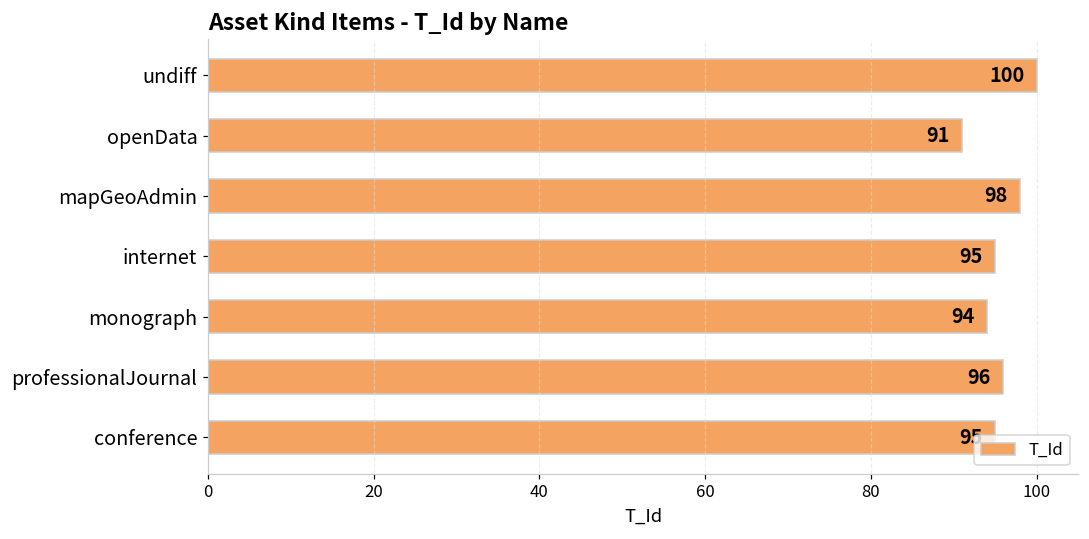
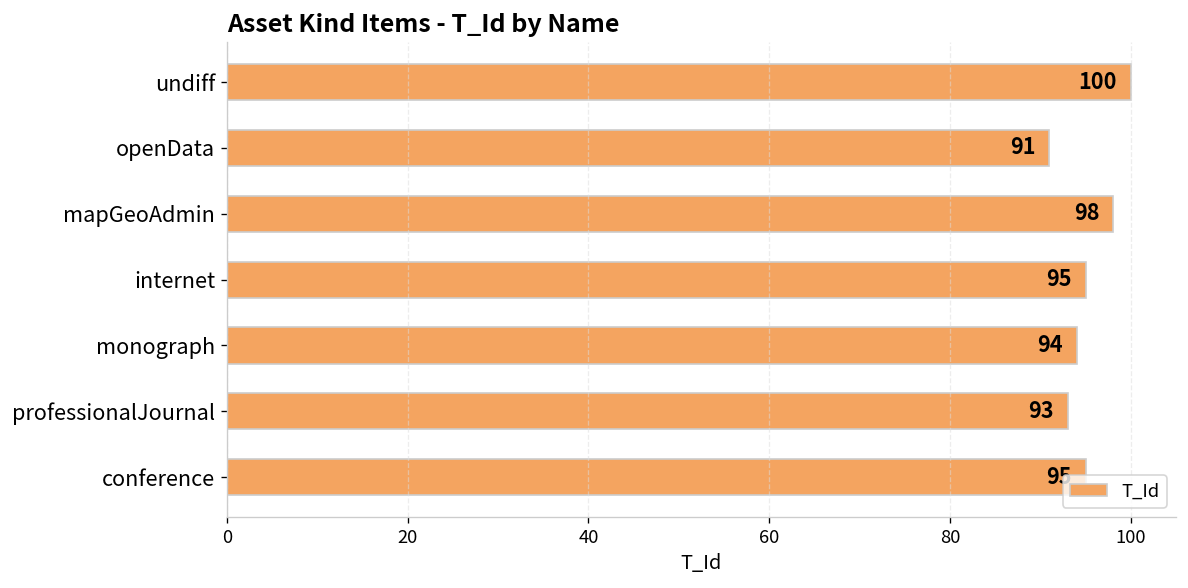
professionalJournal: 96 -> 93
